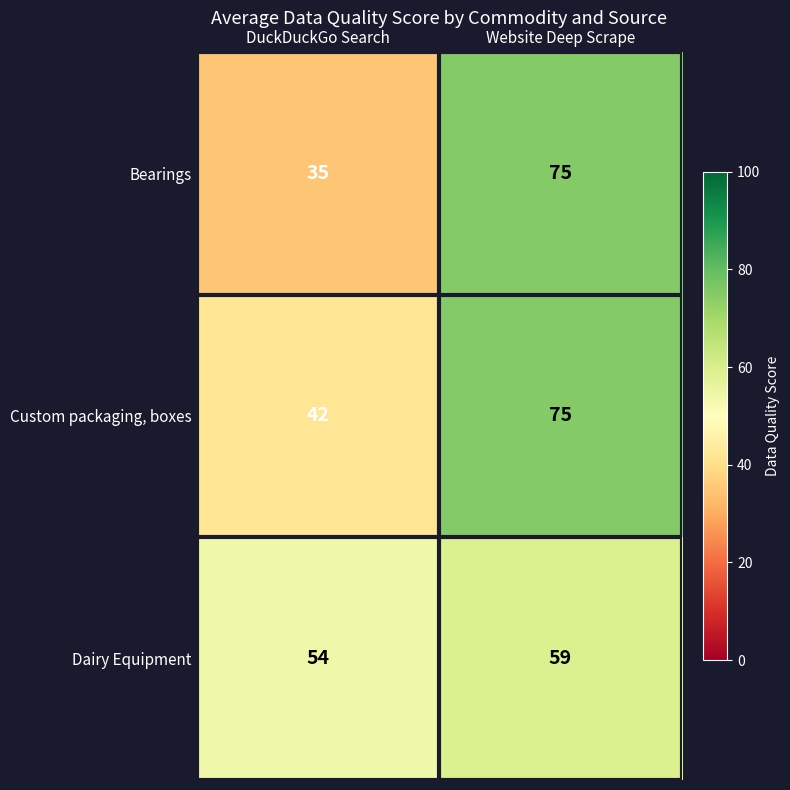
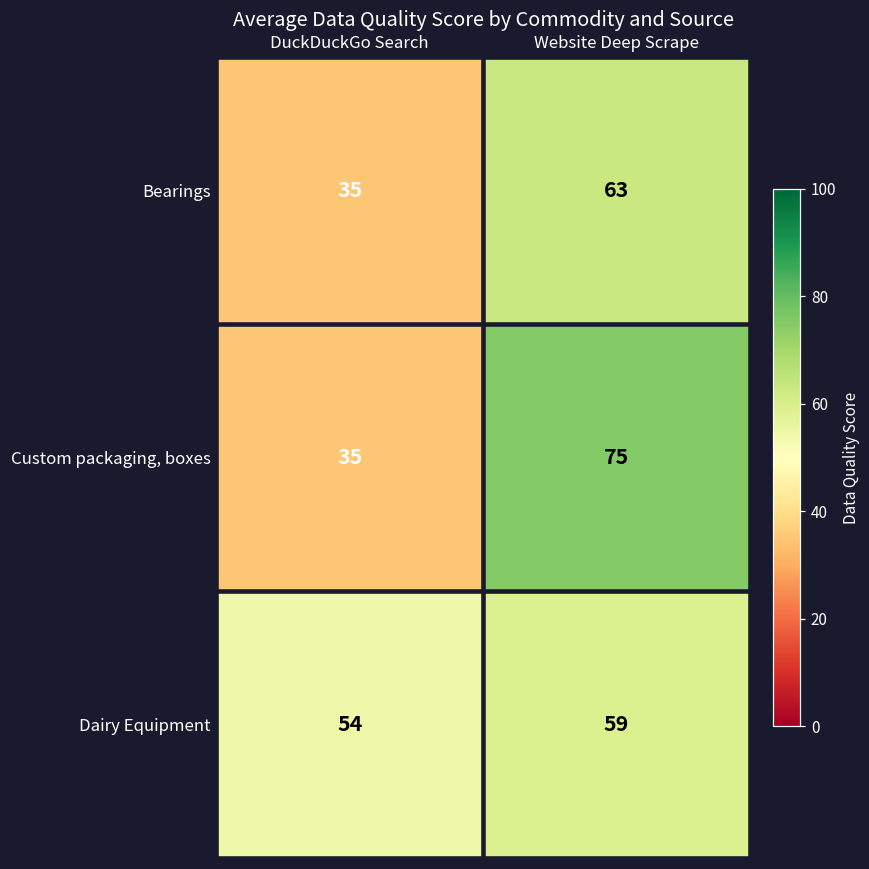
Bearings, Website Deep Scrape: 75 -> 63
Custom packaging, boxes, DuckDuckGo Search: 42 -> 35
